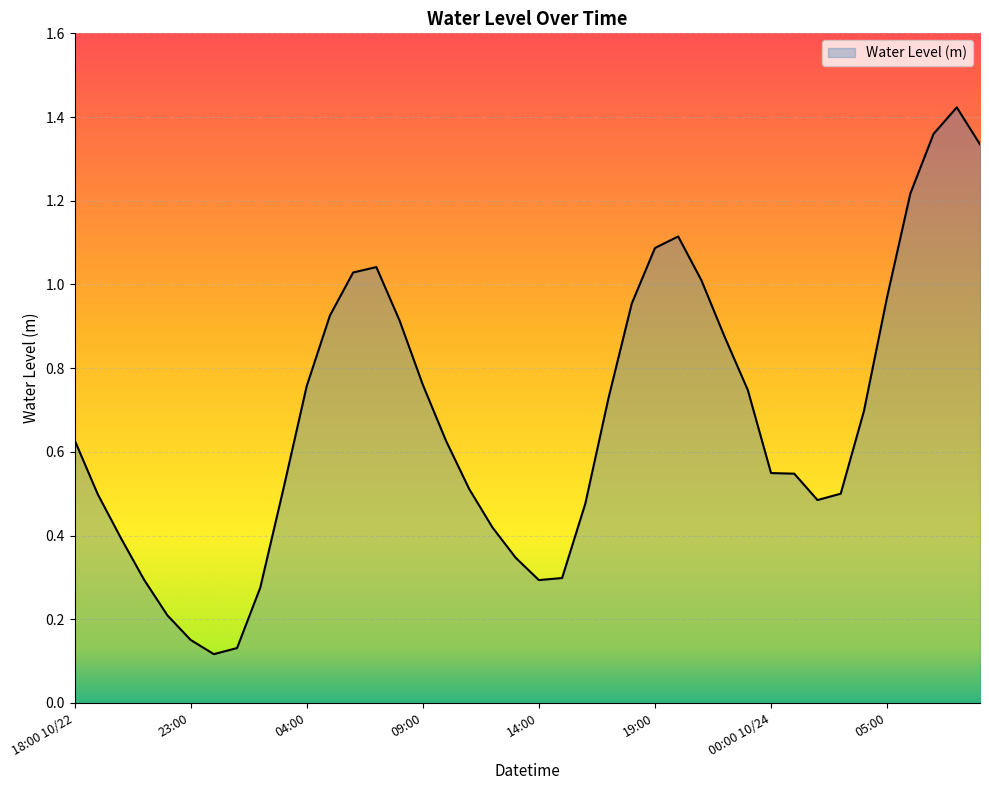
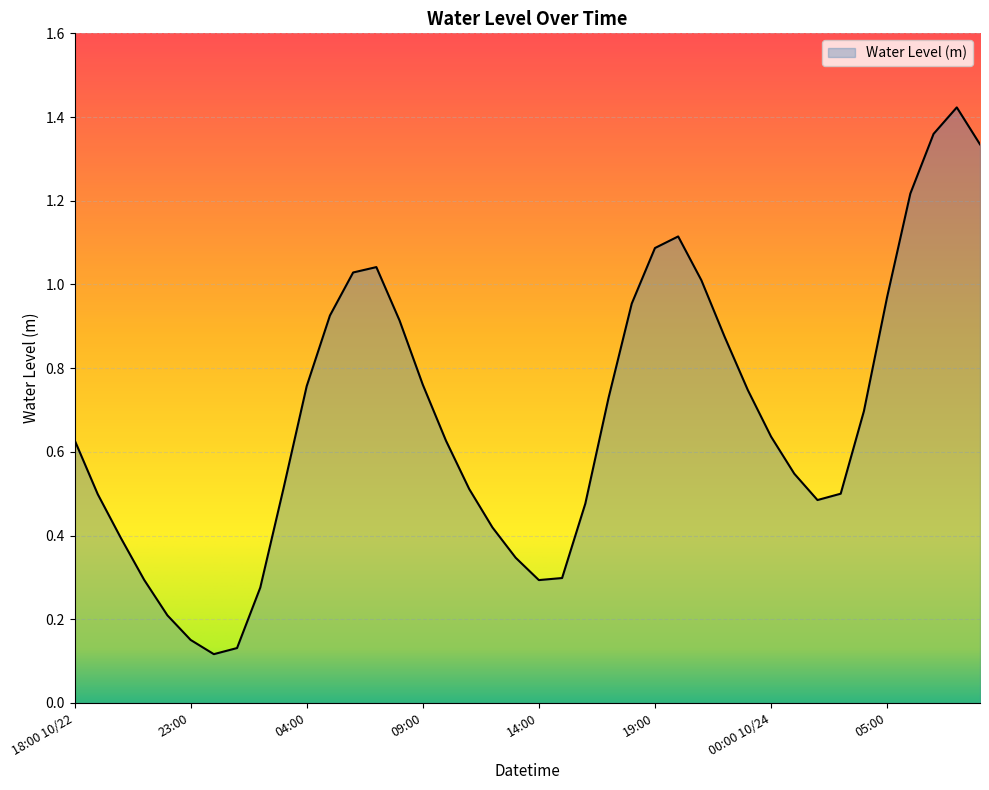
00:00 10/24: 0.55 -> 0.64
